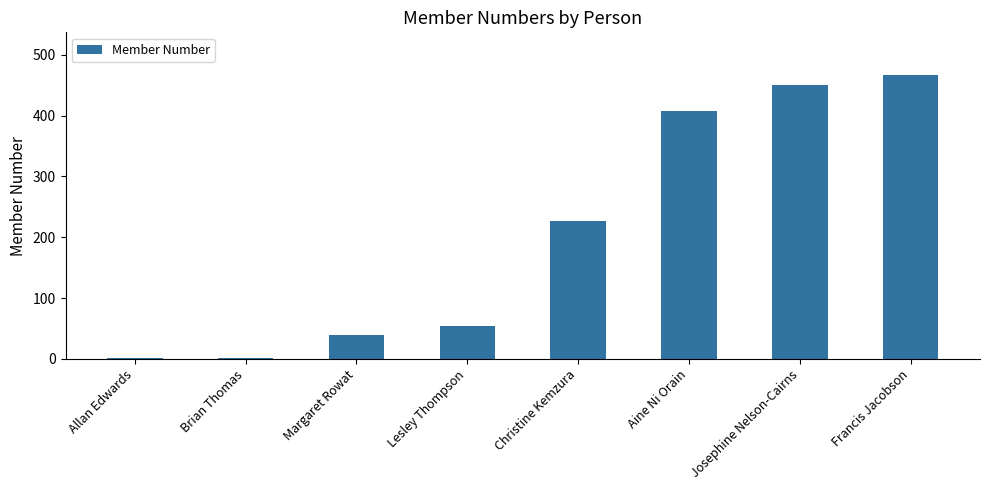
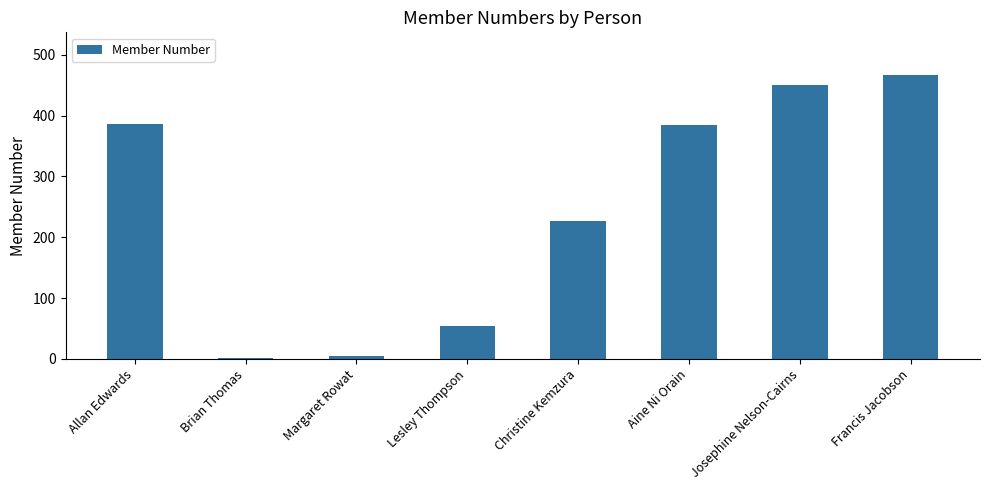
Allan Edwards: 0 -> 390
Margaret Rowat: 40 -> 0
Aine Ni Orain: 410 -> 390
